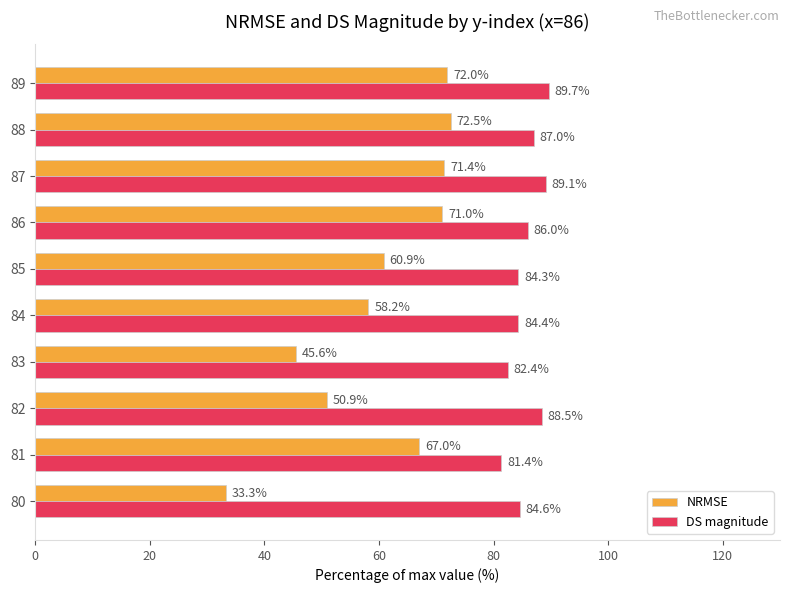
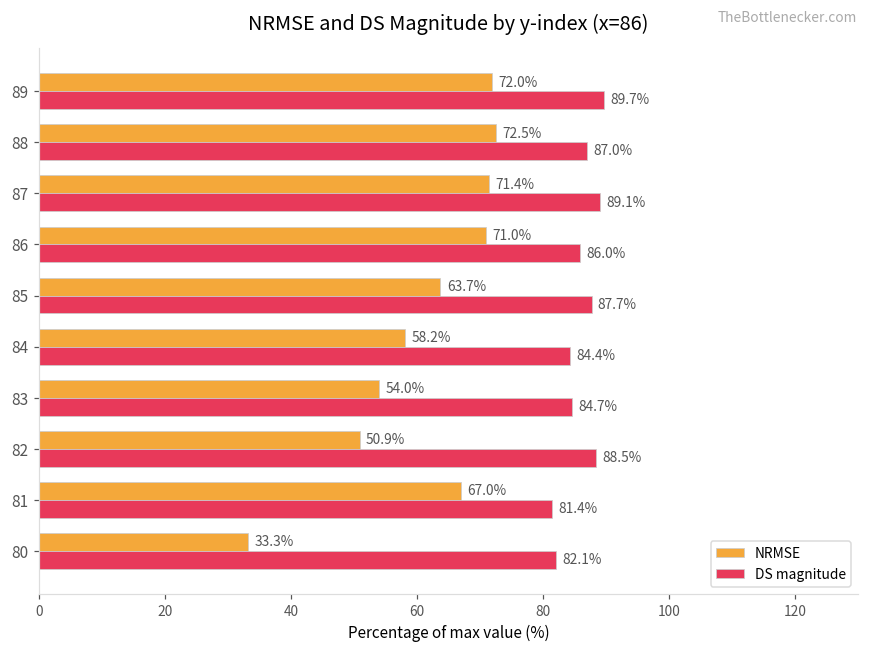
NRMSE, 85: 60.9% -> 63.7%
DS magnitude, 85: 84.3% -> 87.7%
NRMSE, 83: 45.6% -> 54.0%
DS magnitude, 83: 82.4% -> 84.7%
DS magnitude, 80: 84.6% -> 82.1%
